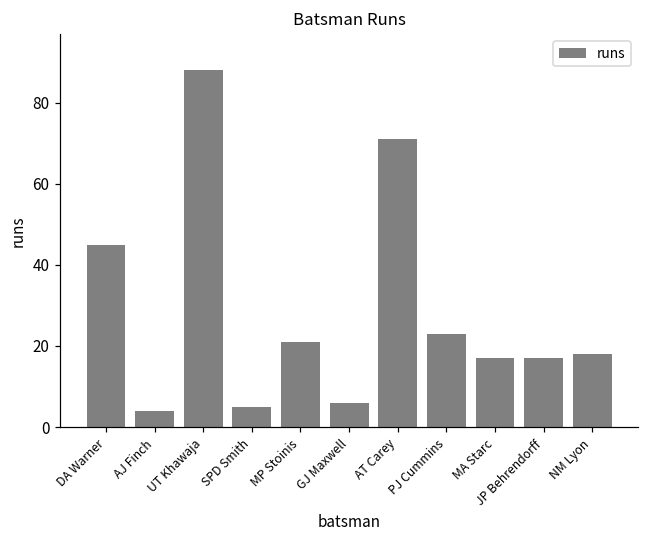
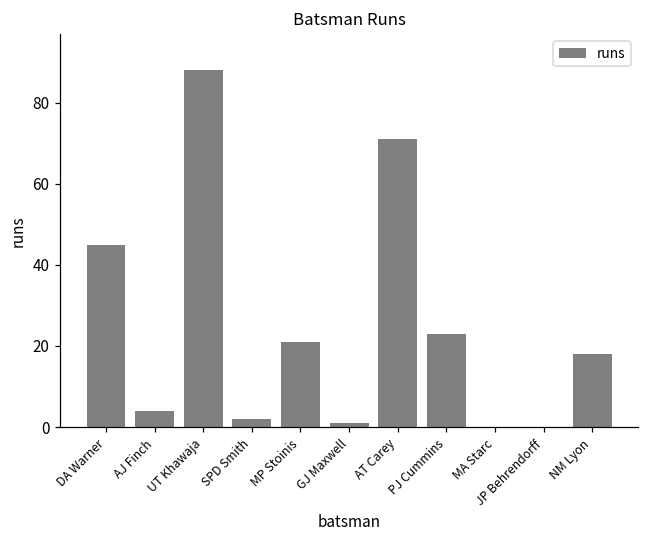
SPD Smith: 5 -> 2
GJ Maxwell: 6 -> 1
MA Starc: 17 -> 0
JP Behrendorff: 17 -> 0
